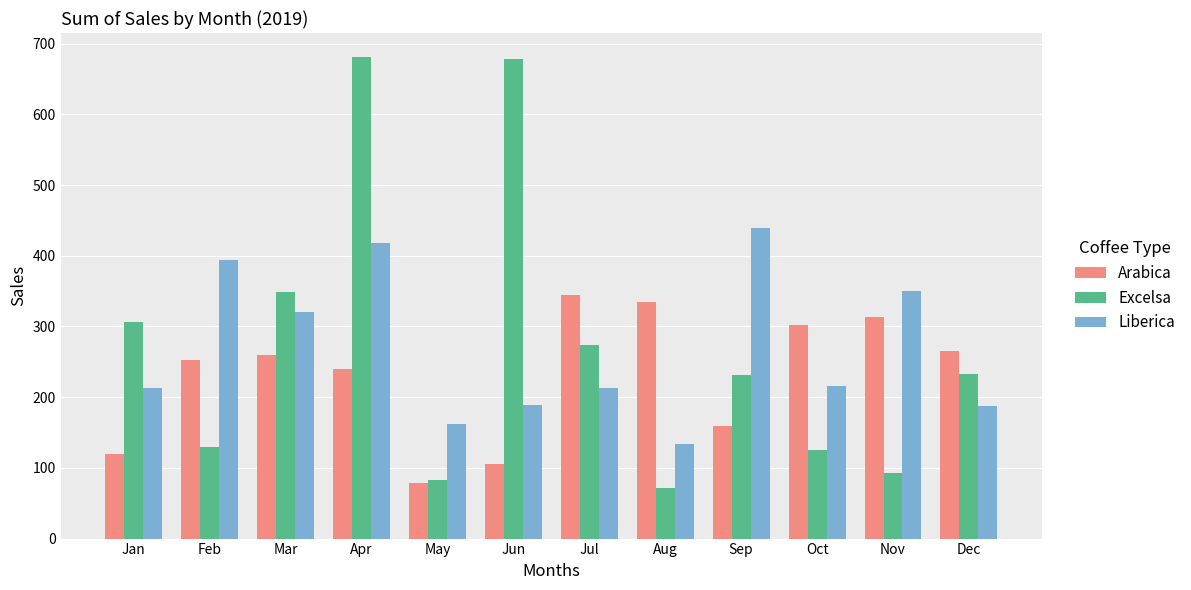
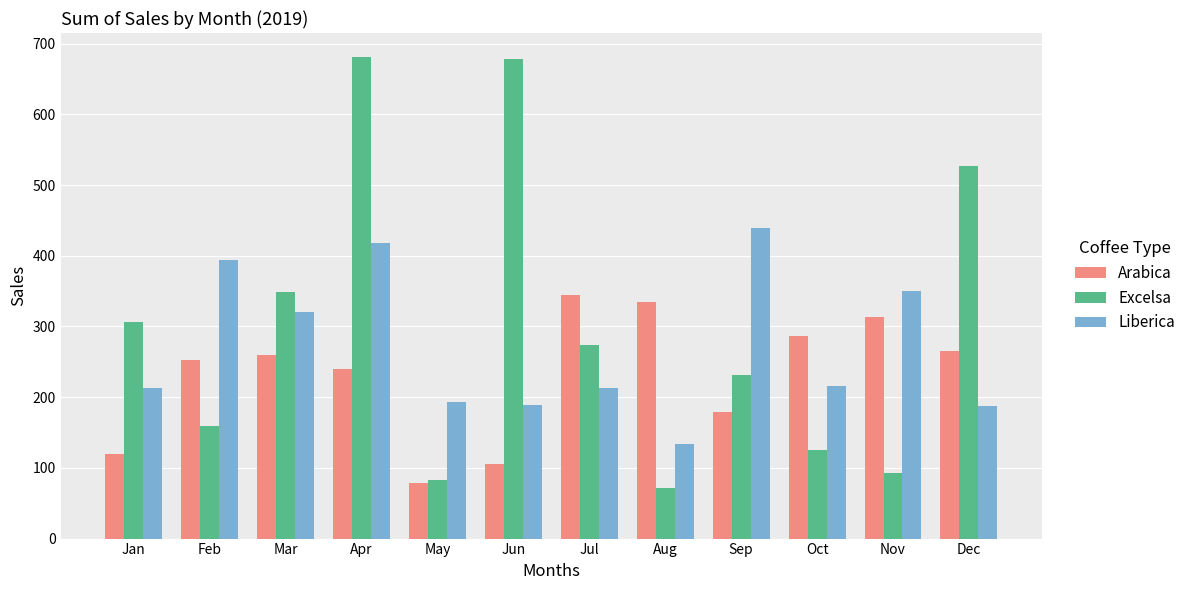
Excelsa, Feb: 130 -> 160
Liberica, May: 160 -> 190
Arabica, Sep: 160 -> 180
Arabica, Oct: 300 -> 290
Excelsa, Dec: 230 -> 530
